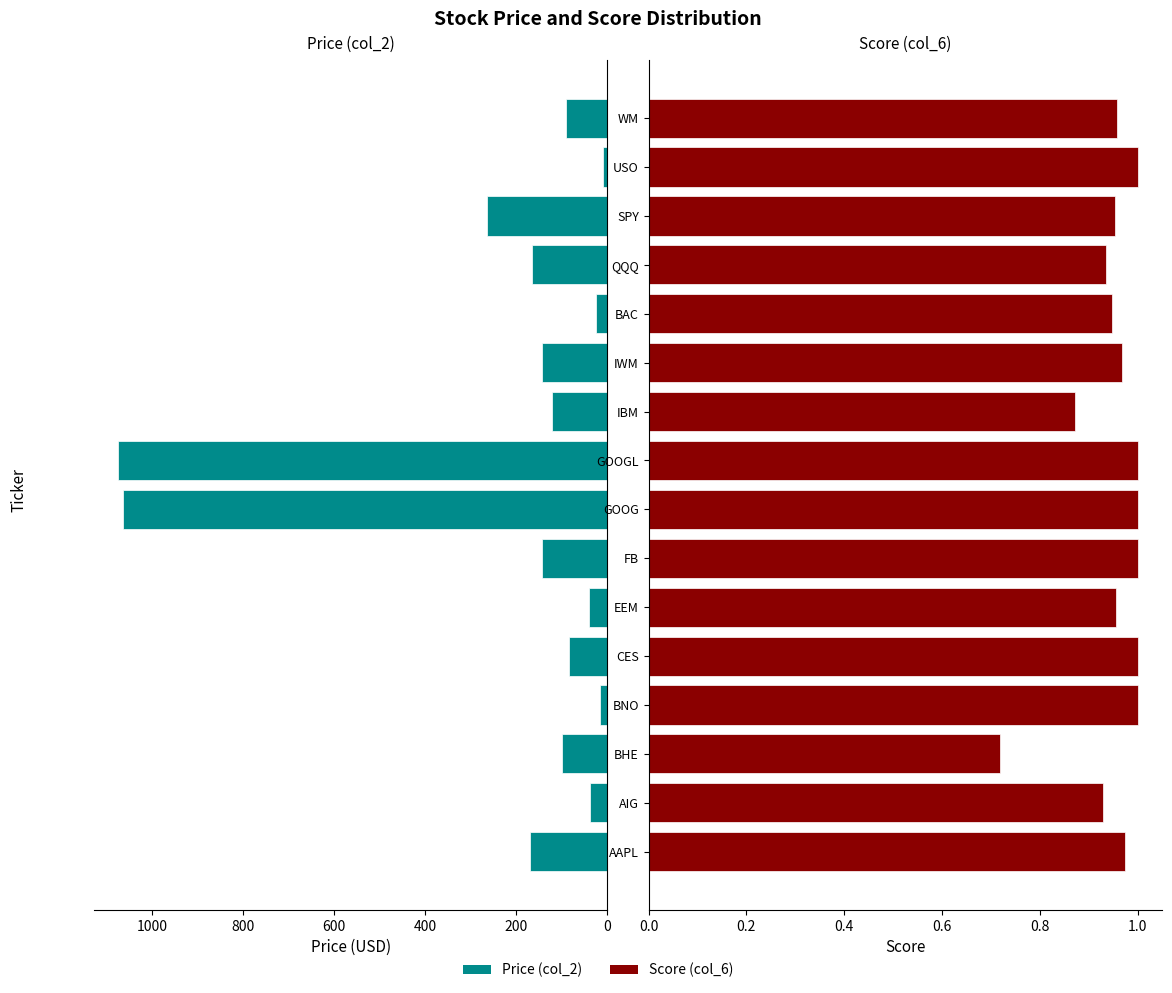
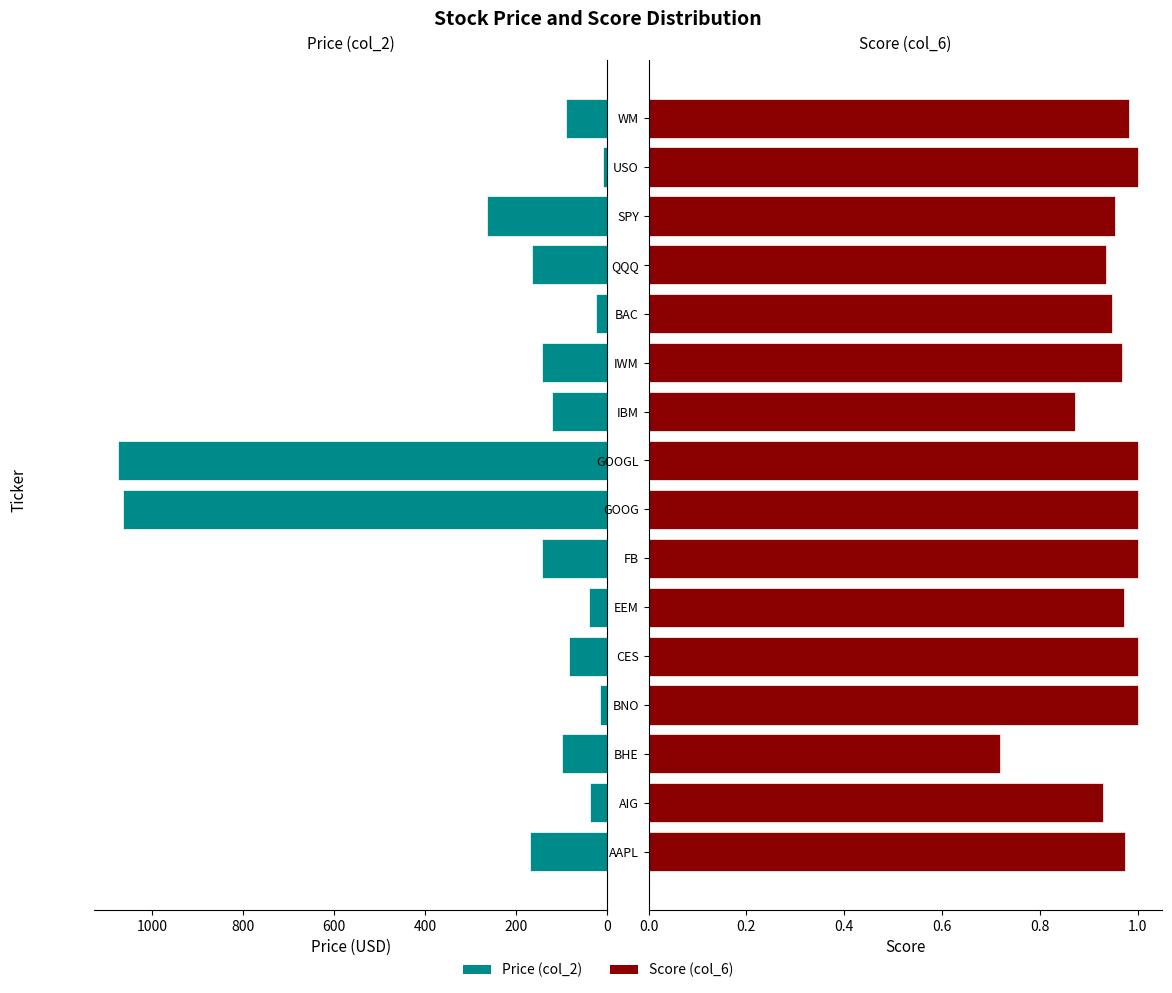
Score (col_6), WM: 0.96 -> 0.98
Score (col_6), EEM: 0.96 -> 0.97
